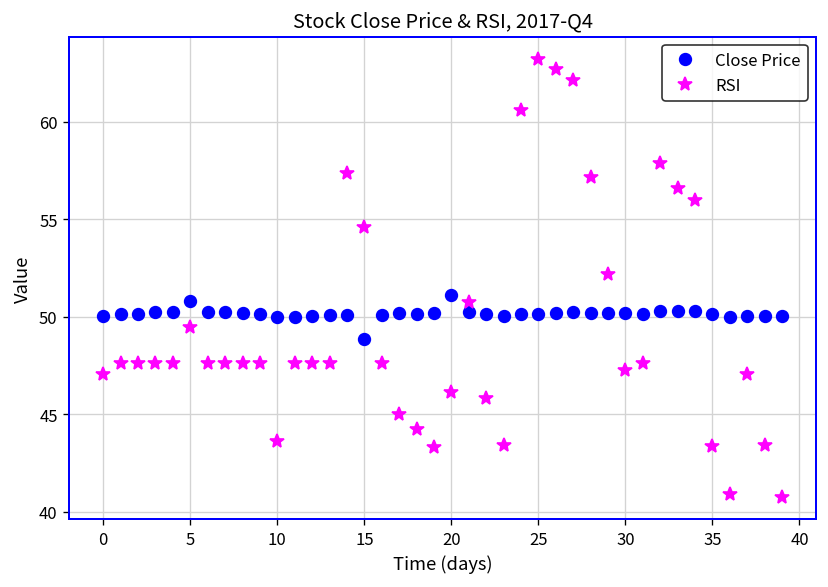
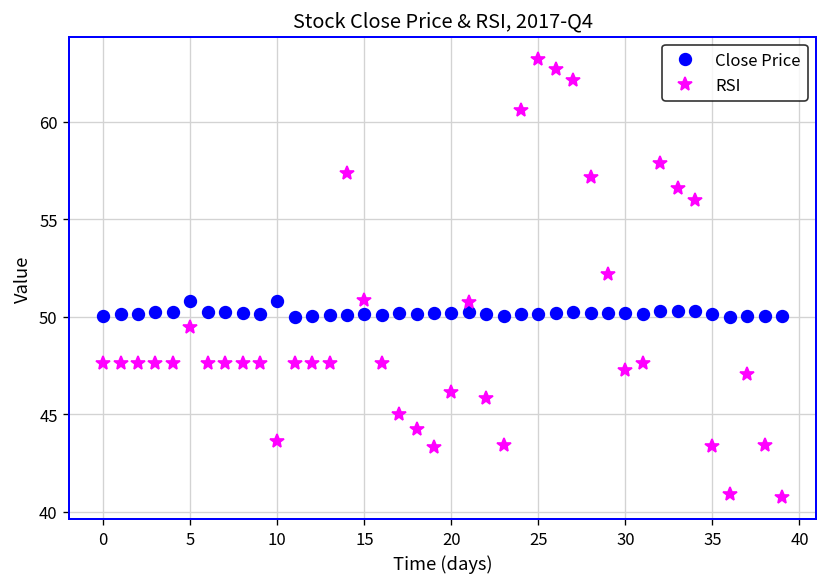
RSI, 0: 47.1 -> 47.6
Close Price, 10: 50.0 -> 50.8
Close Price, 15: 48.9 -> 50.2
RSI, 15: 54.6 -> 50.8
Close Price, 20: 51.1 -> 50.2
